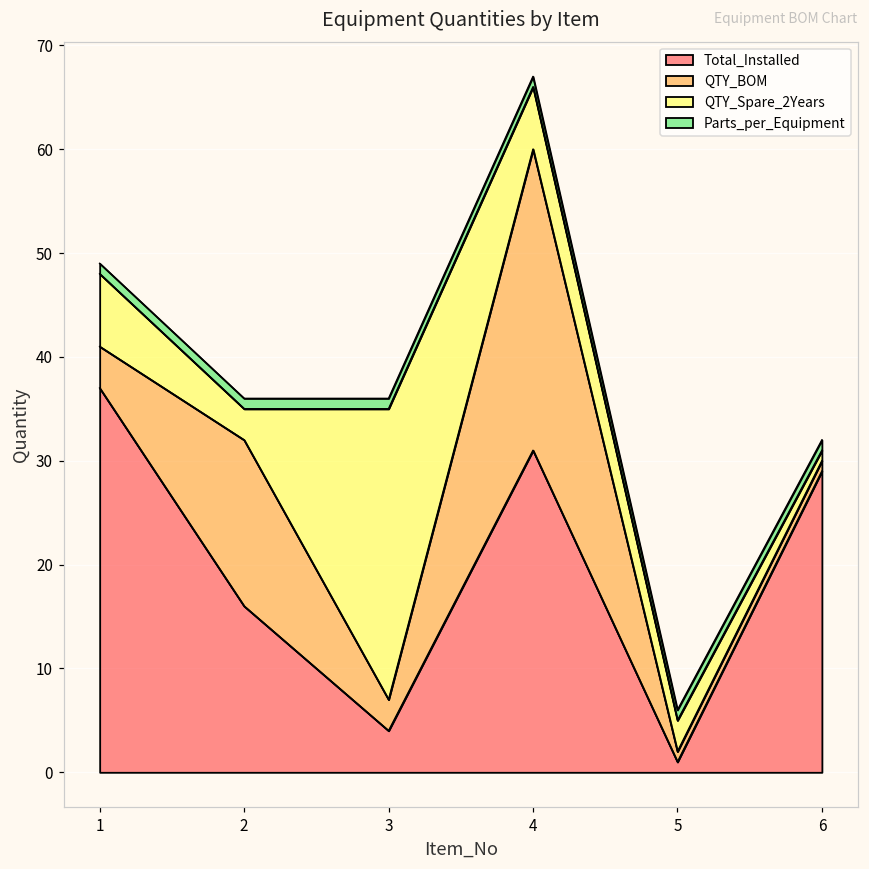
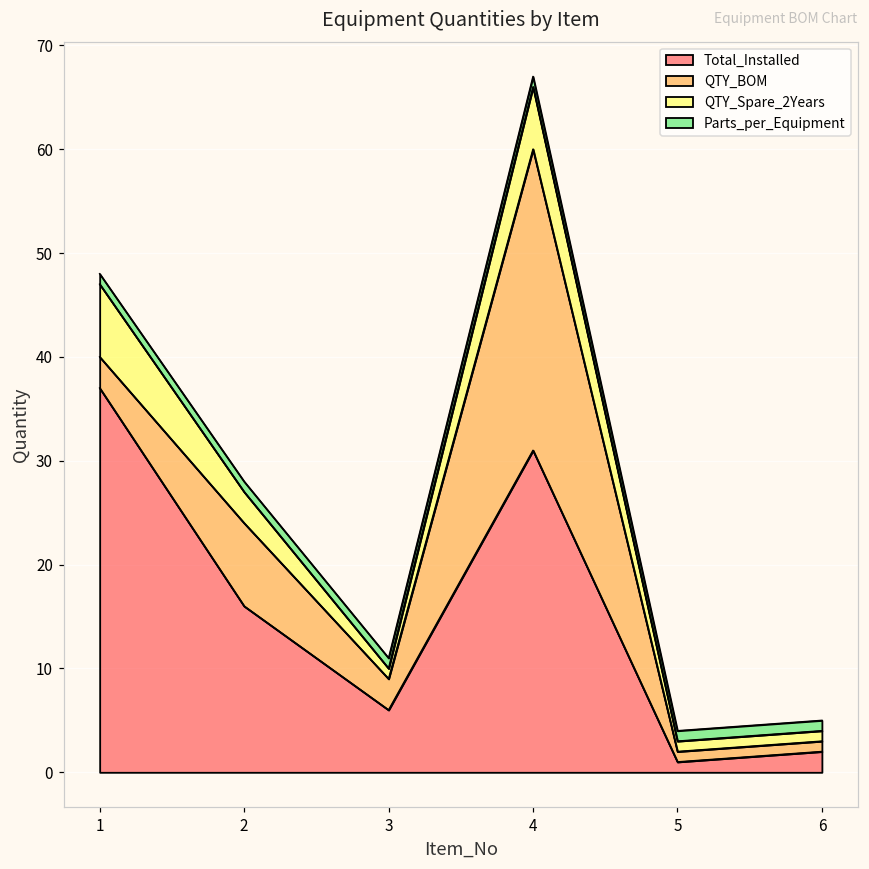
QTY_BOM, 1: 4 -> 3
QTY_BOM, 2: 16 -> 8
Total_Installed, 3: 4 -> 6
QTY_Spare_2Years, 3: 28 -> 1
QTY_Spare_2Years, 5: 3 -> 1
Total_Installed, 6: 29 -> 2
